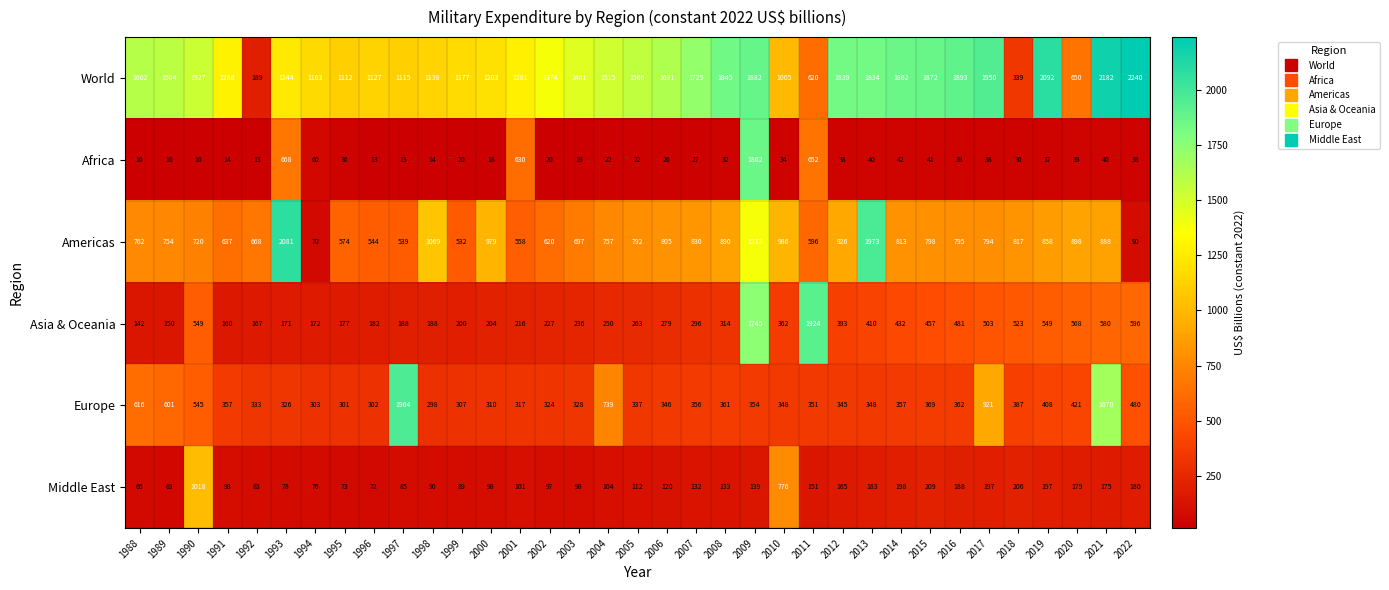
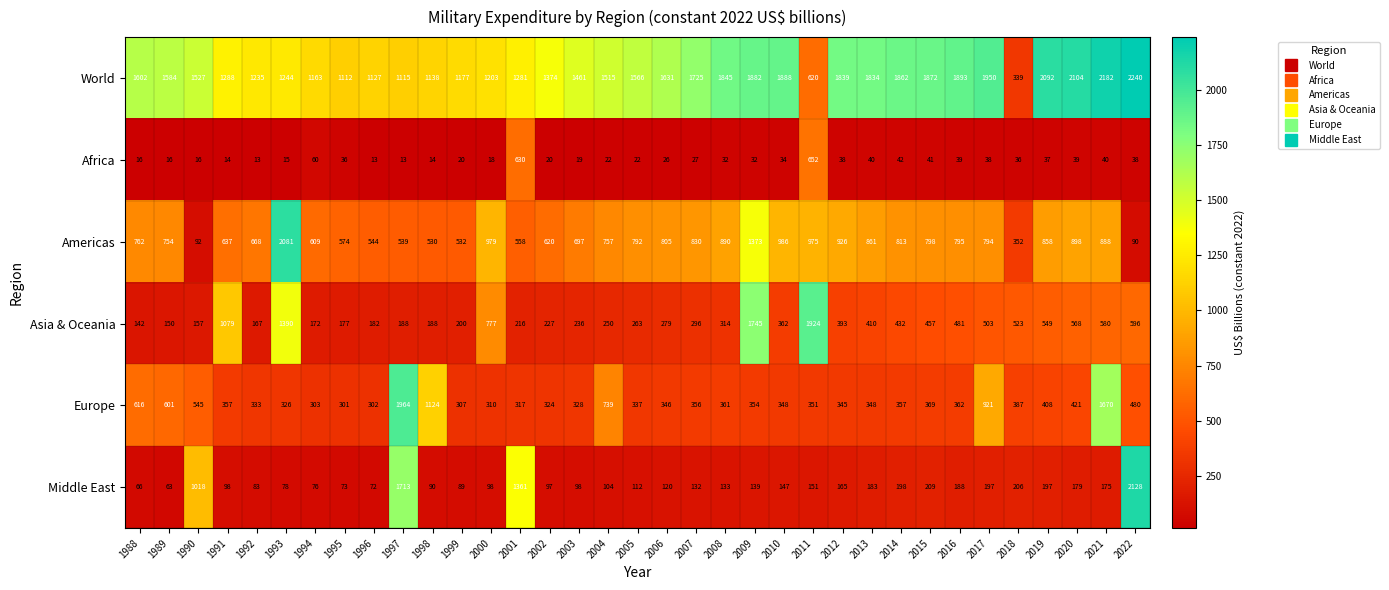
World, 1992: 189 -> 1235
World, 2010: 1005 -> 1888
World, 2020: 650 -> 2104
Africa, 1993: 668 -> 15
Africa, 2009: 1862 -> 32
Americas, 1990: 720 -> 92
Americas, 1994: 70 -> 609
Americas, 1998: 1069 -> 530
Americas, 2011: 596 -> 975
Americas, 2013: 1973 -> 861
Americas, 2018: 817 -> 352
Asia & Oceania, 1990: 549 -> 157
Asia & Oceania, 1991: 160 -> 1079
Asia & Oceania, 1993: 171 -> 1390
Asia & Oceania, 2000: 204 -> 777
Europe, 1998: 298 -> 1124
Middle East, 1997: 85 -> 1713
Middle East, 2001: 101 -> 1361
Middle East, 2010: 776 -> 147
Middle East, 2022: 180 -> 2128
